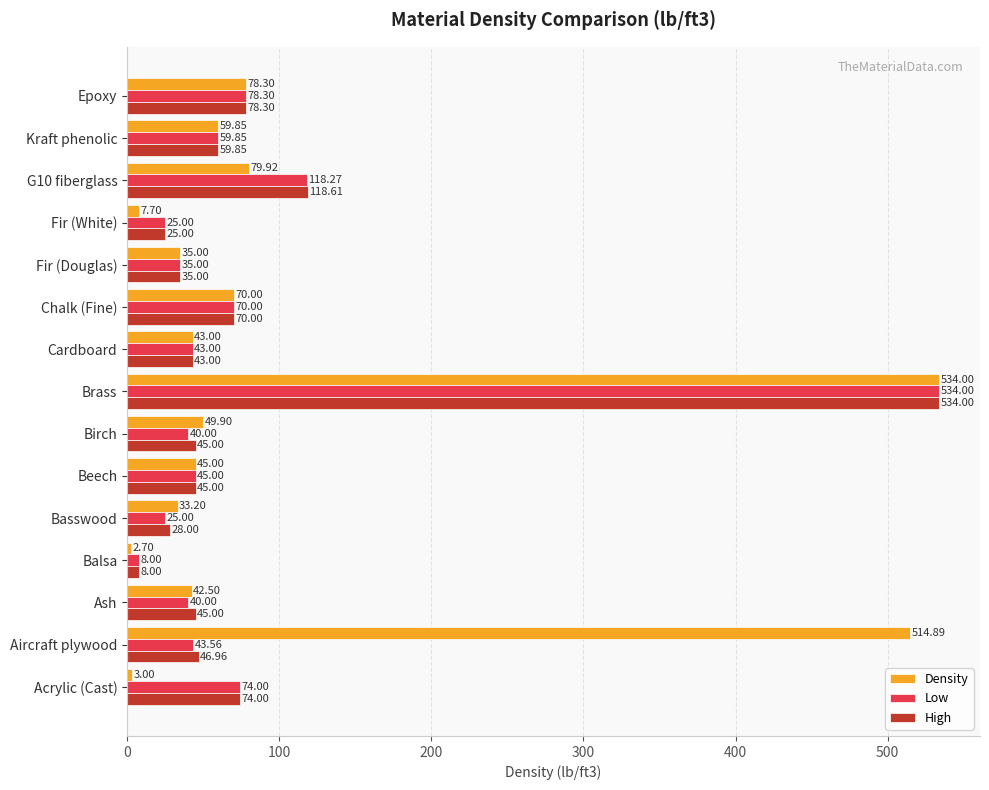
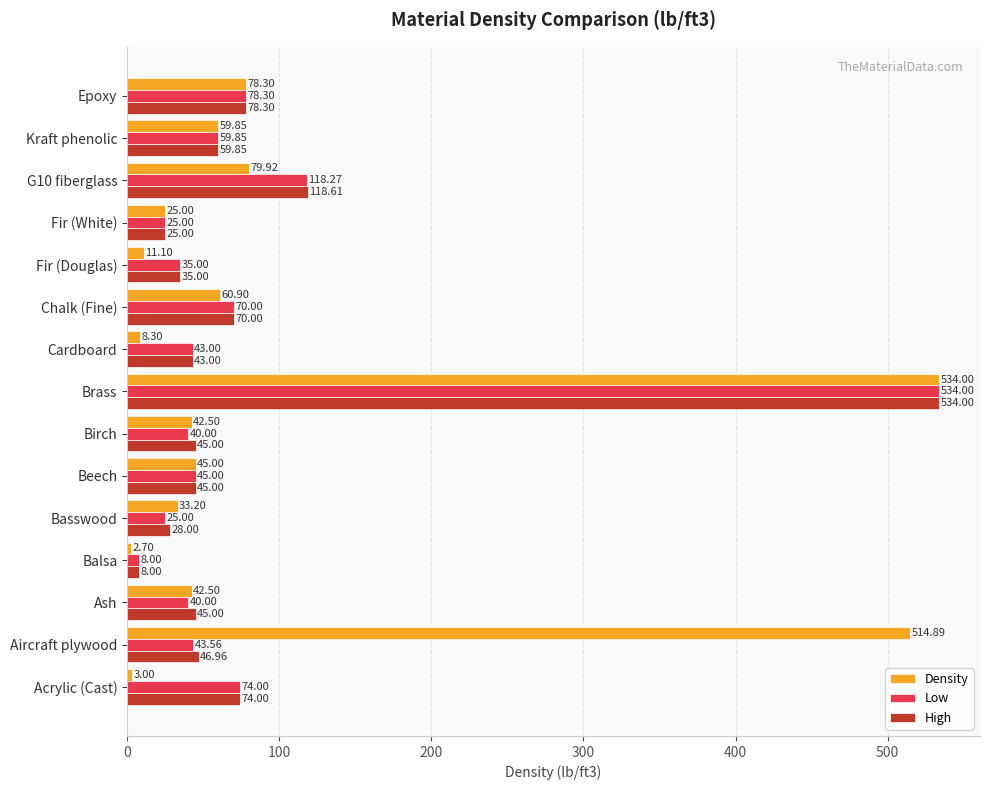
Density, Fir (White): 7.70 -> 25.00
Density, Fir (Douglas): 35.00 -> 11.10
Density, Chalk (Fine): 70.00 -> 60.90
Density, Cardboard: 43.00 -> 8.30
Density, Birch: 49.90 -> 42.50
